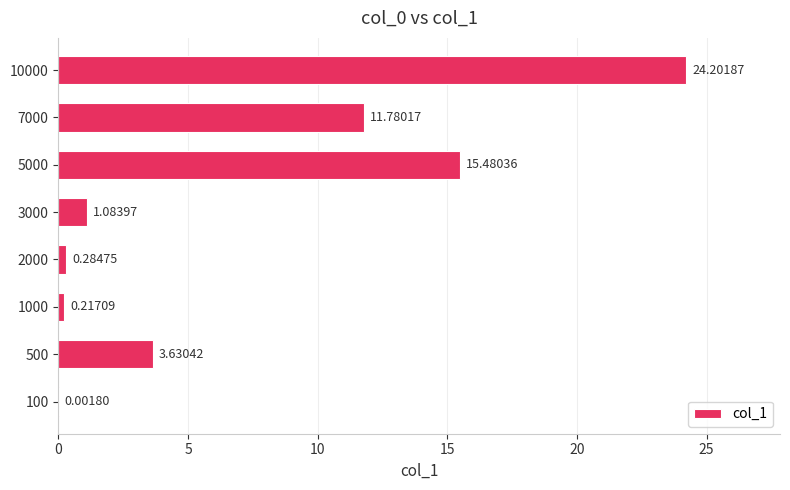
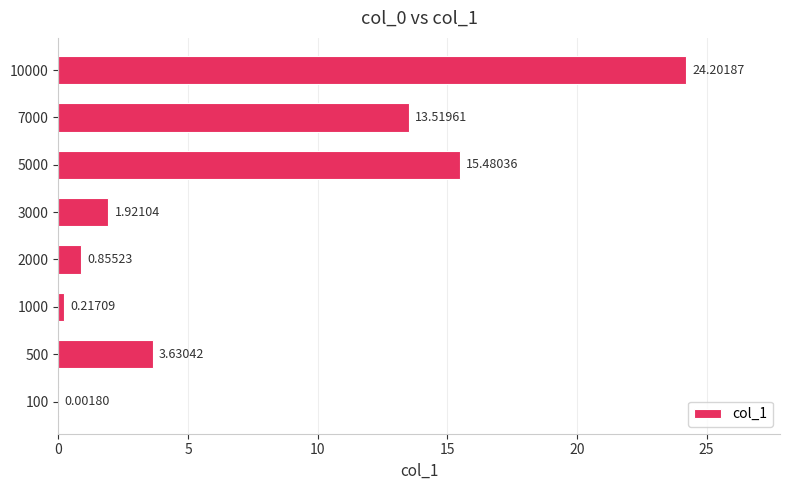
7000: 11.78017 -> 13.51961
3000: 1.08397 -> 1.92104
2000: 0.28475 -> 0.85523
